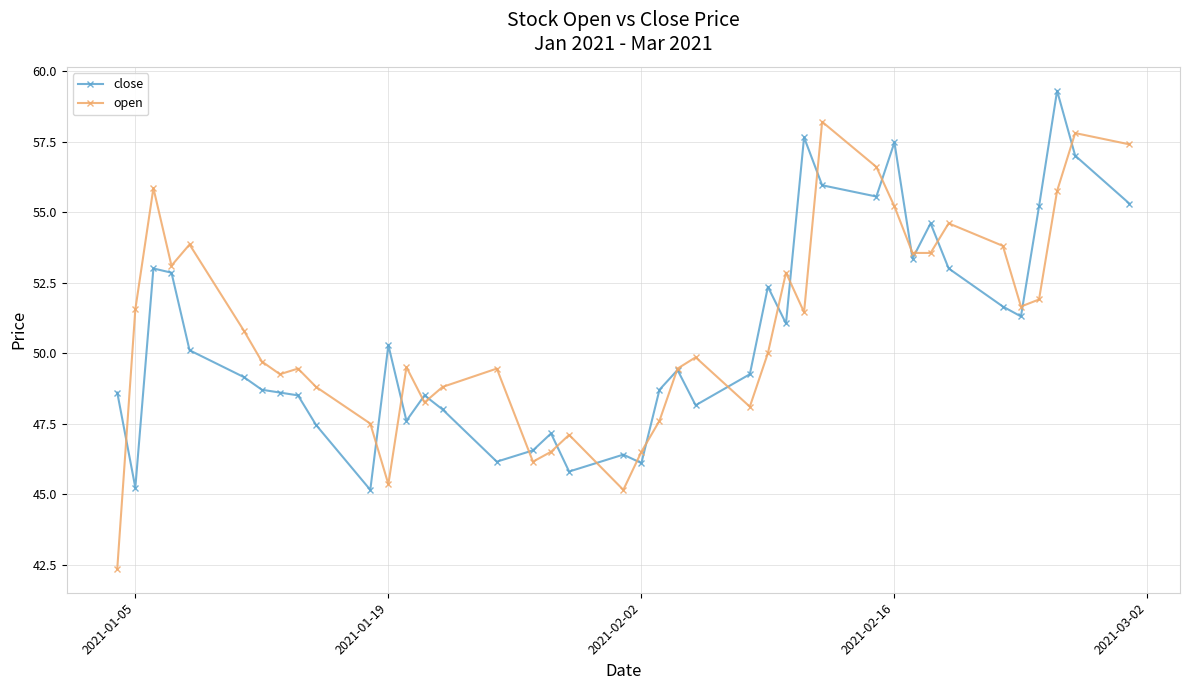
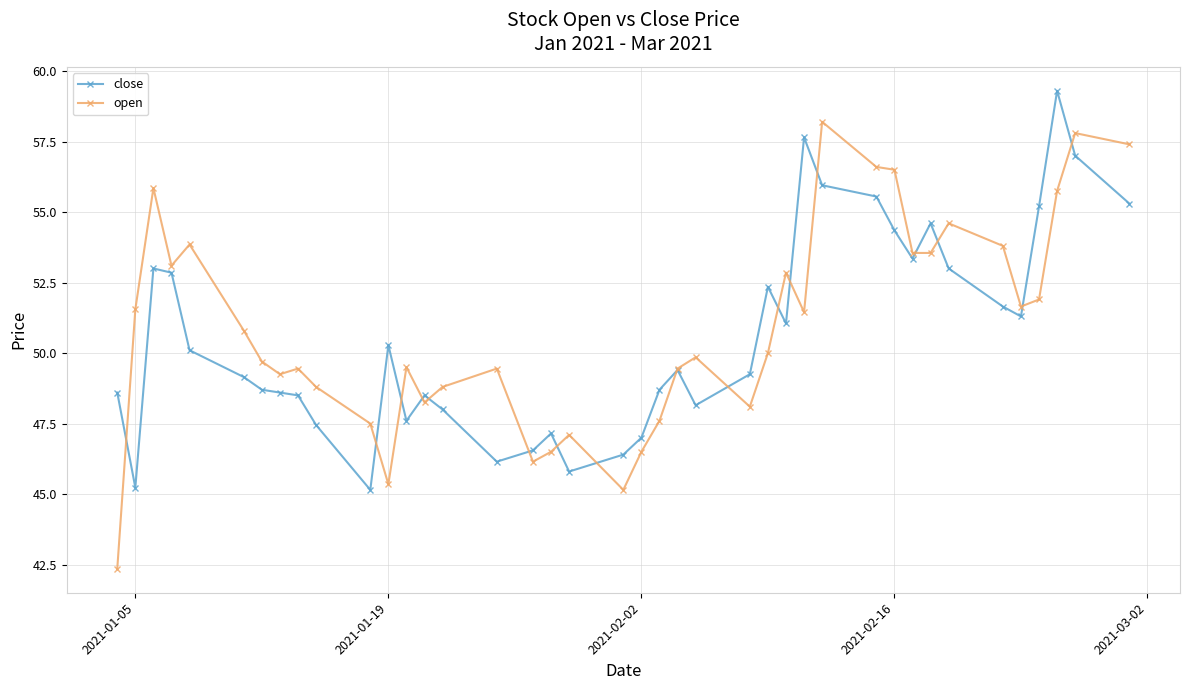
close, 2021-02-02: 46.1 -> 47.0
close, 2021-02-16: 57.5 -> 54.4
open, 2021-02-16: 55.2 -> 56.5
